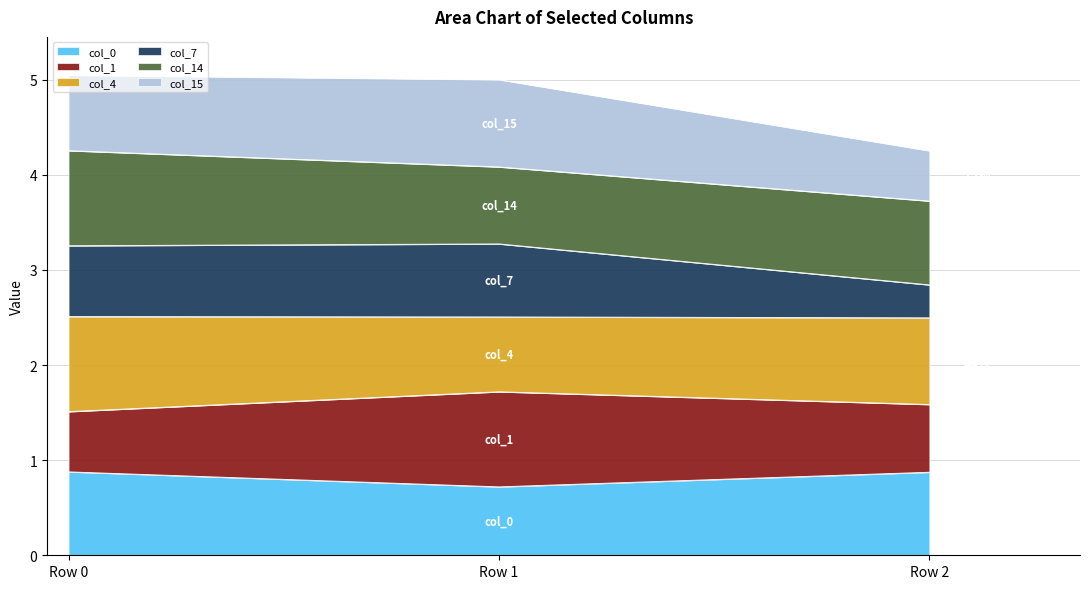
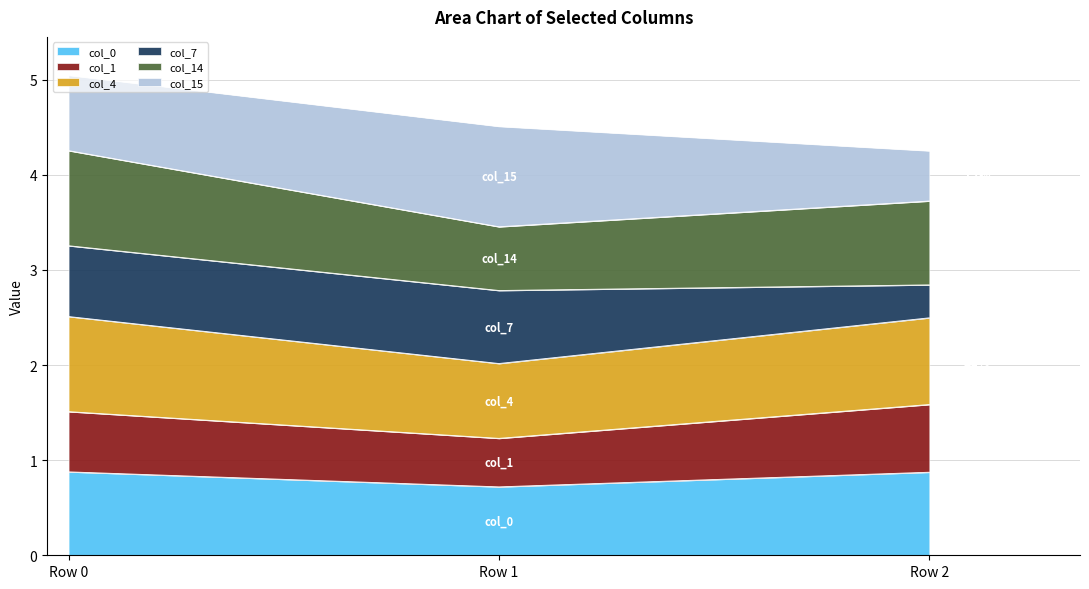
col_1, Row 1: 1.0 -> 0.5
col_14, Row 1: 0.8 -> 0.7
col_15, Row 1: 0.9 -> 1.1
